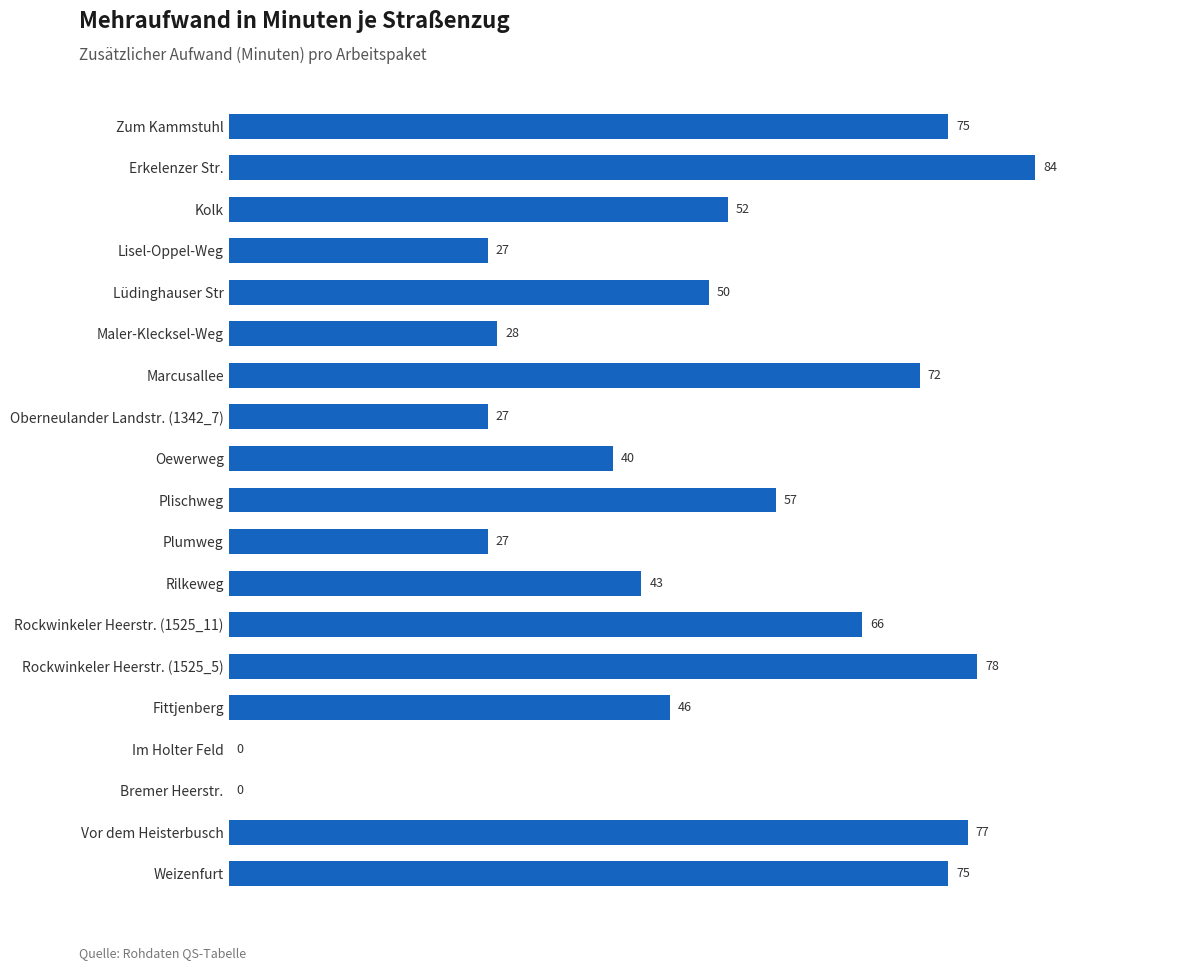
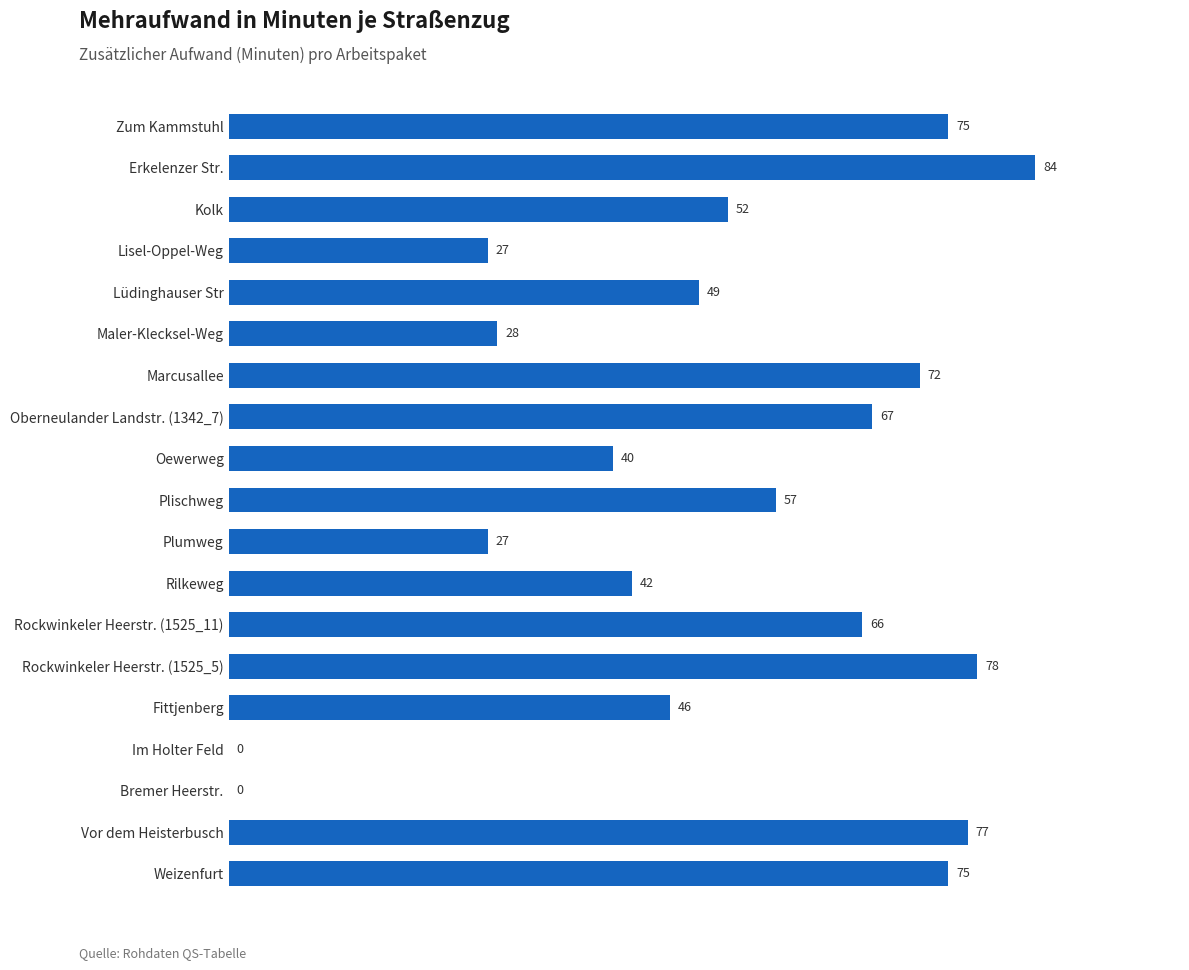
Lüdinghauser Str: 50 -> 49
Oberneulander Landstr. (1342_7): 27 -> 67
Rilkeweg: 43 -> 42
